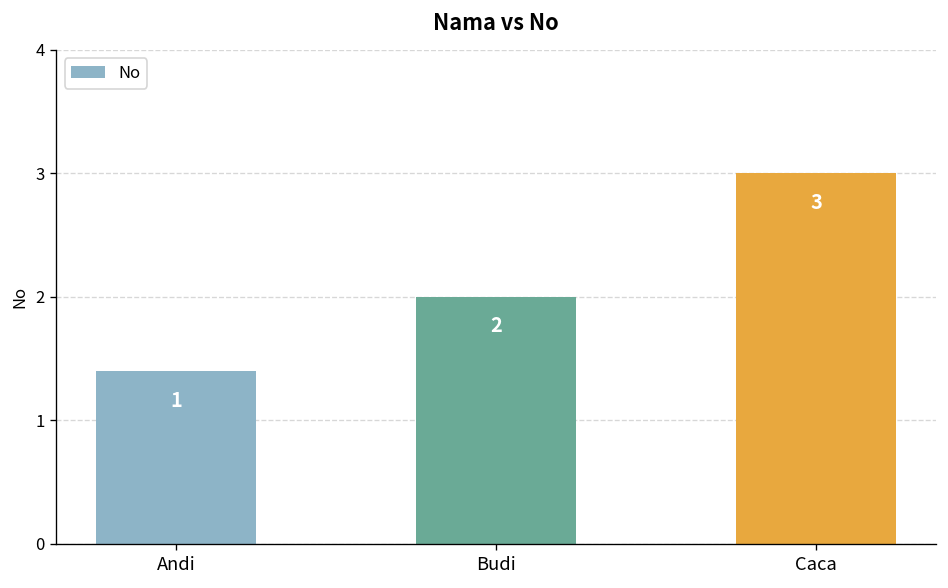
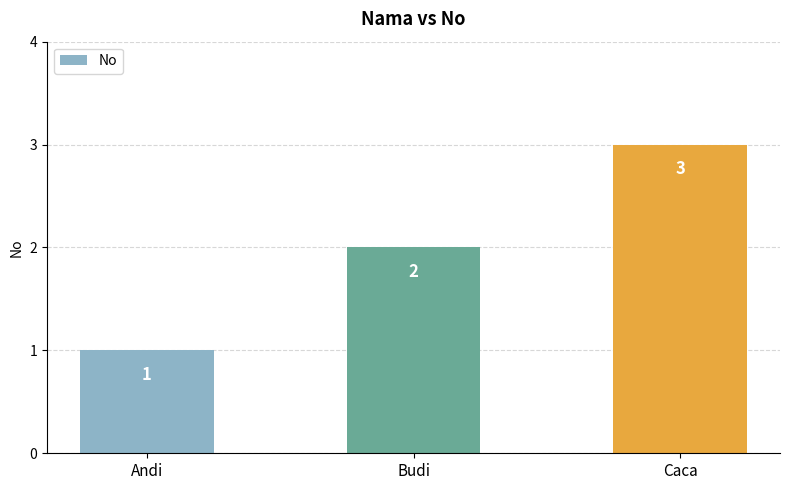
Andi: 1.4 -> 1.0
